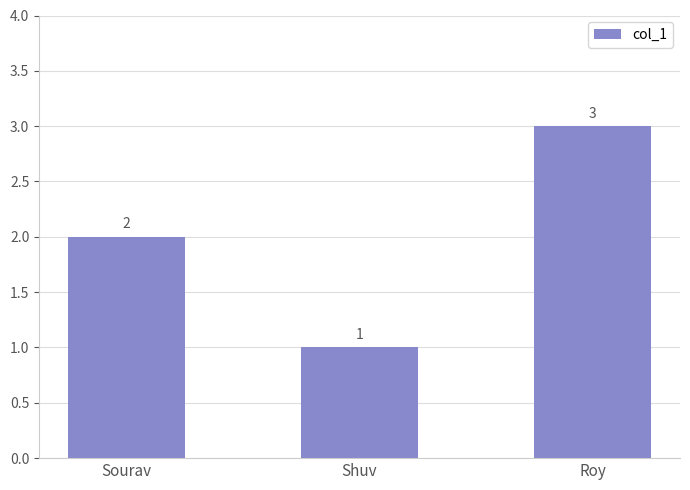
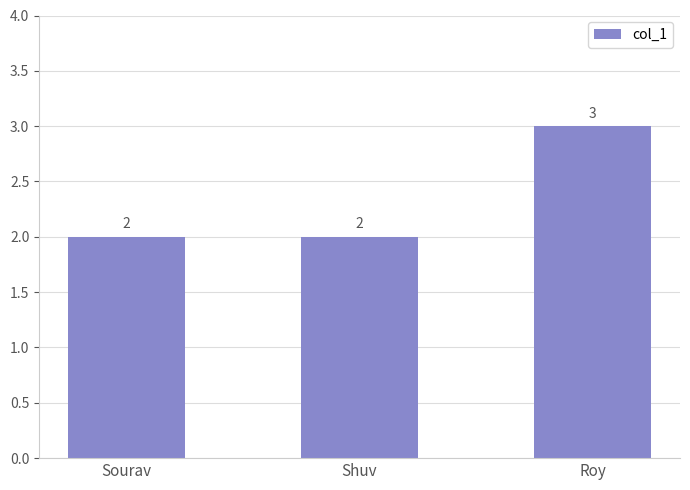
Shuv: 1 -> 2
